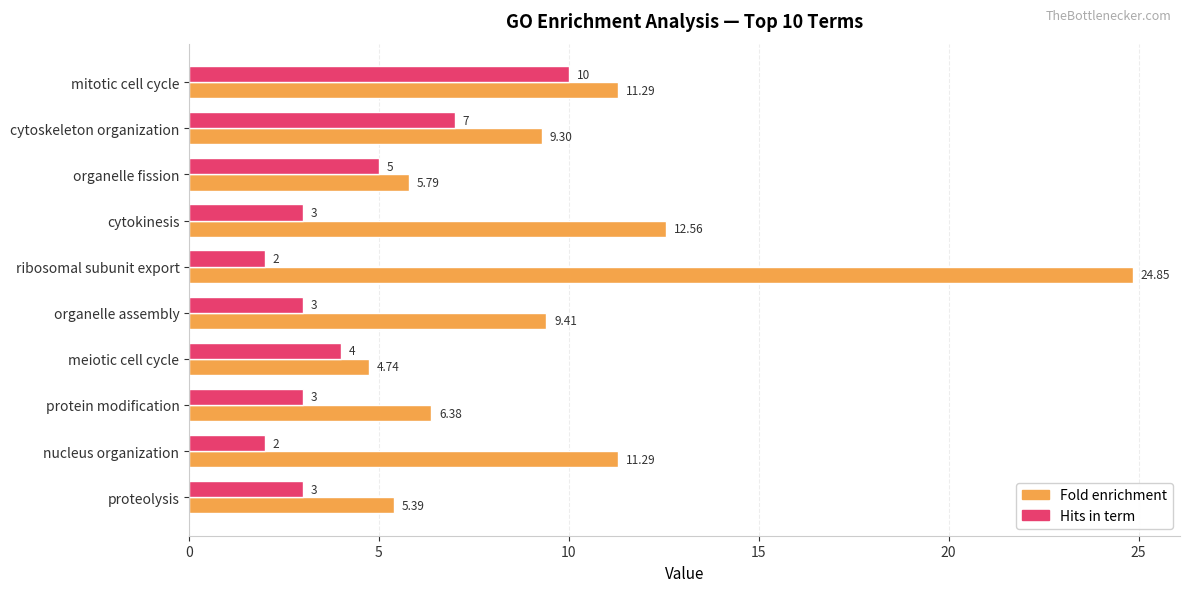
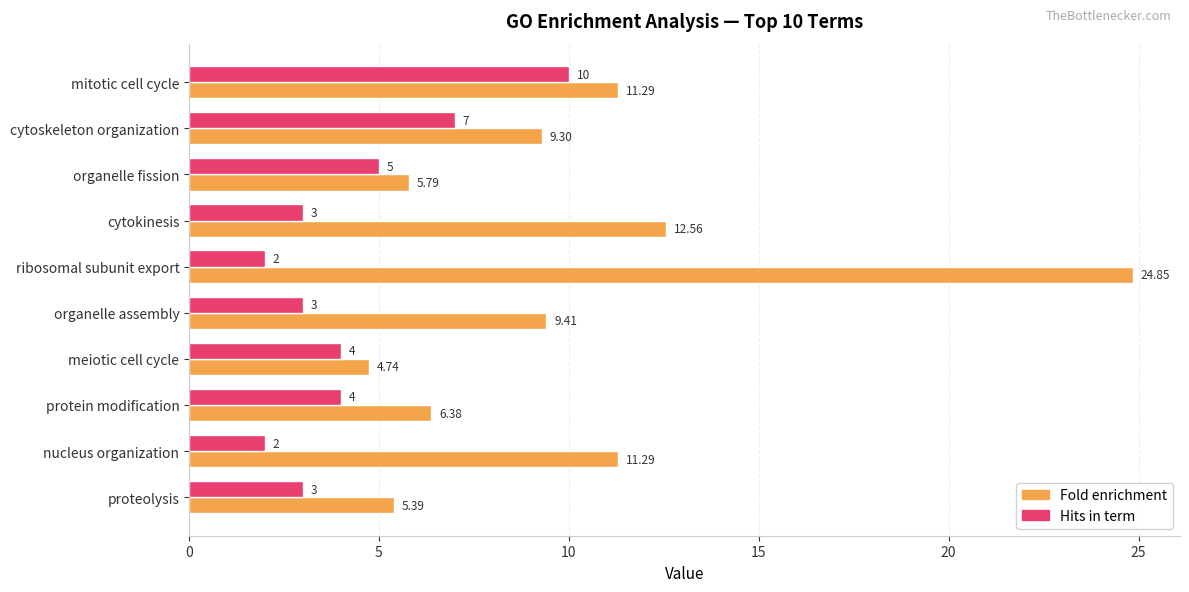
Hits in term, protein modification: 3 -> 4
